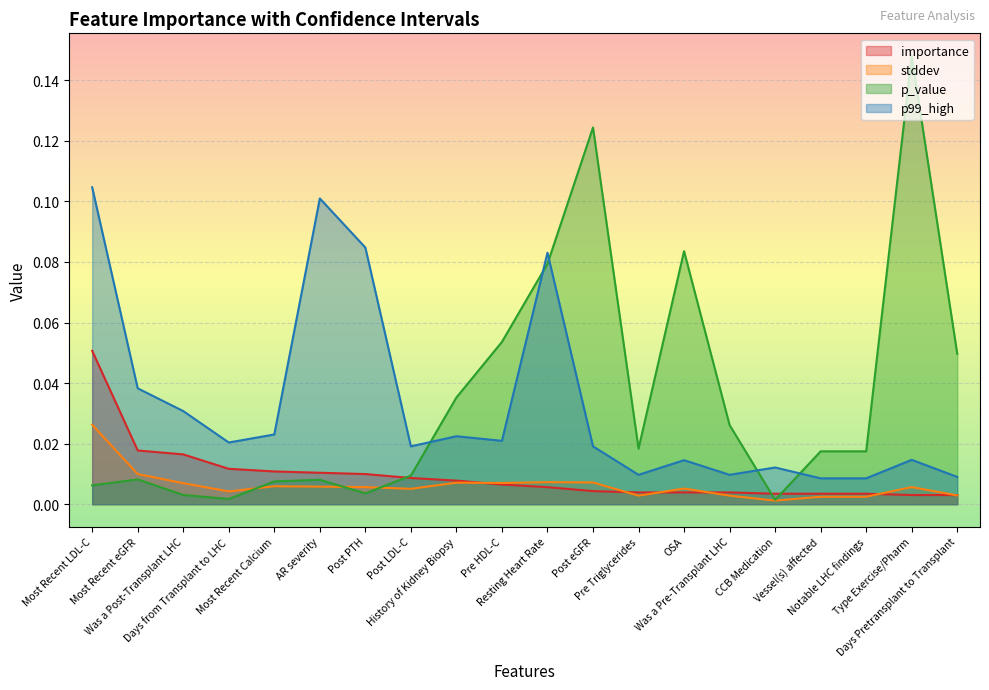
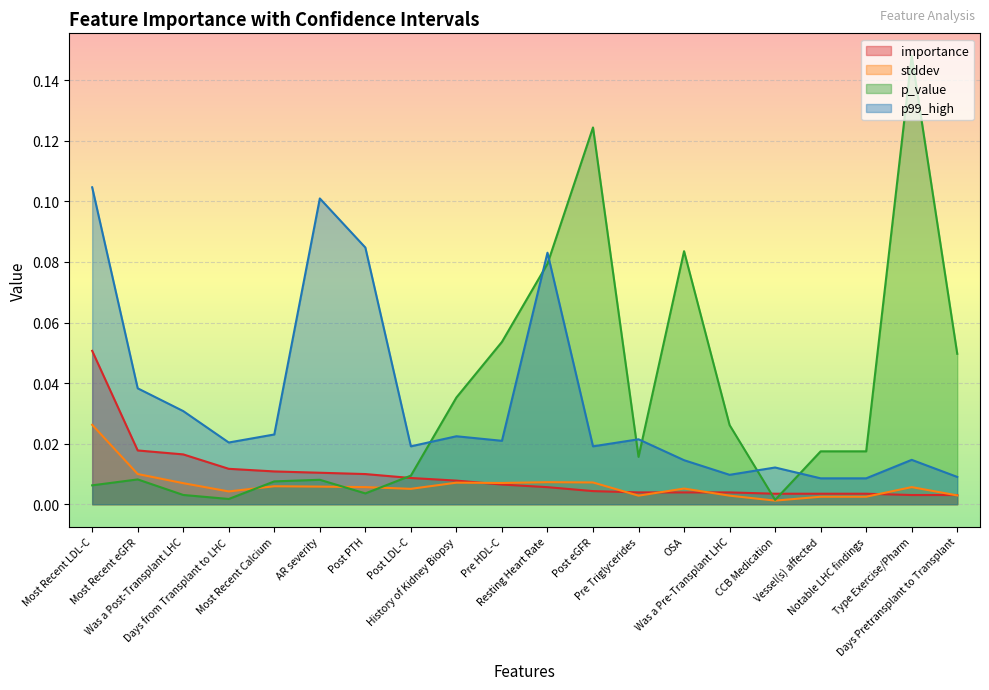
p_value, Pre Triglycerides: 0.018 -> 0.016
p99_high, Pre Triglycerides: 0.010 -> 0.021
